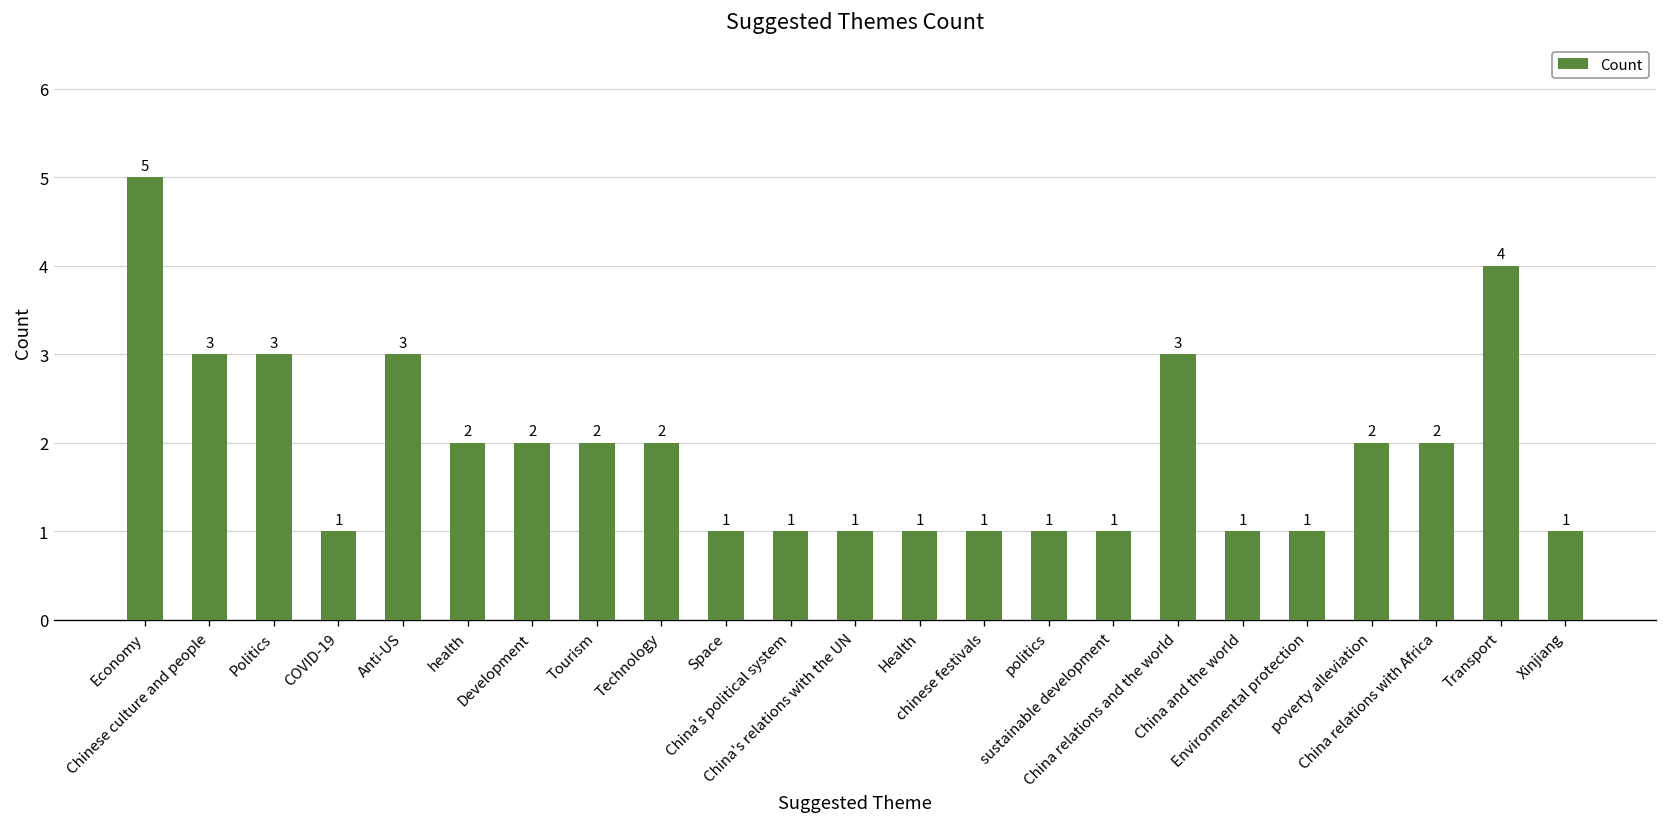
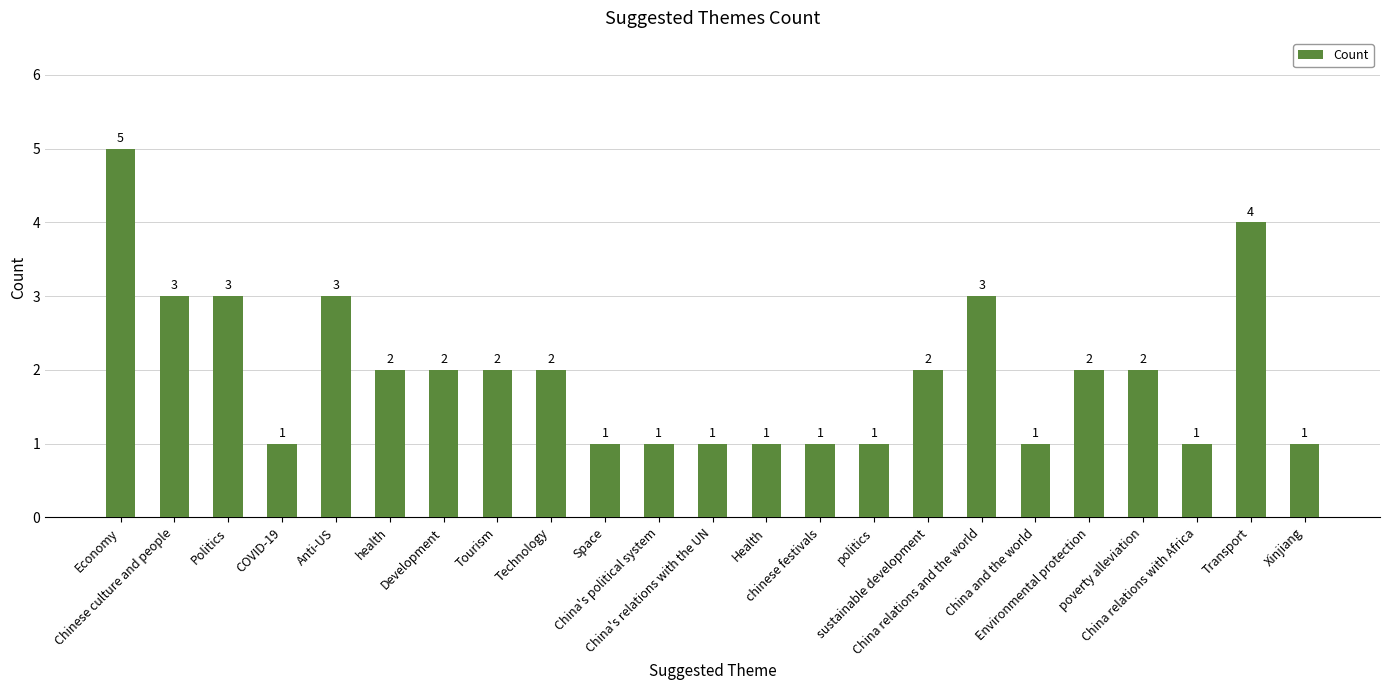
sustainable development: 1 -> 2
Environmental protection: 1 -> 2
China relations with Africa: 2 -> 1
